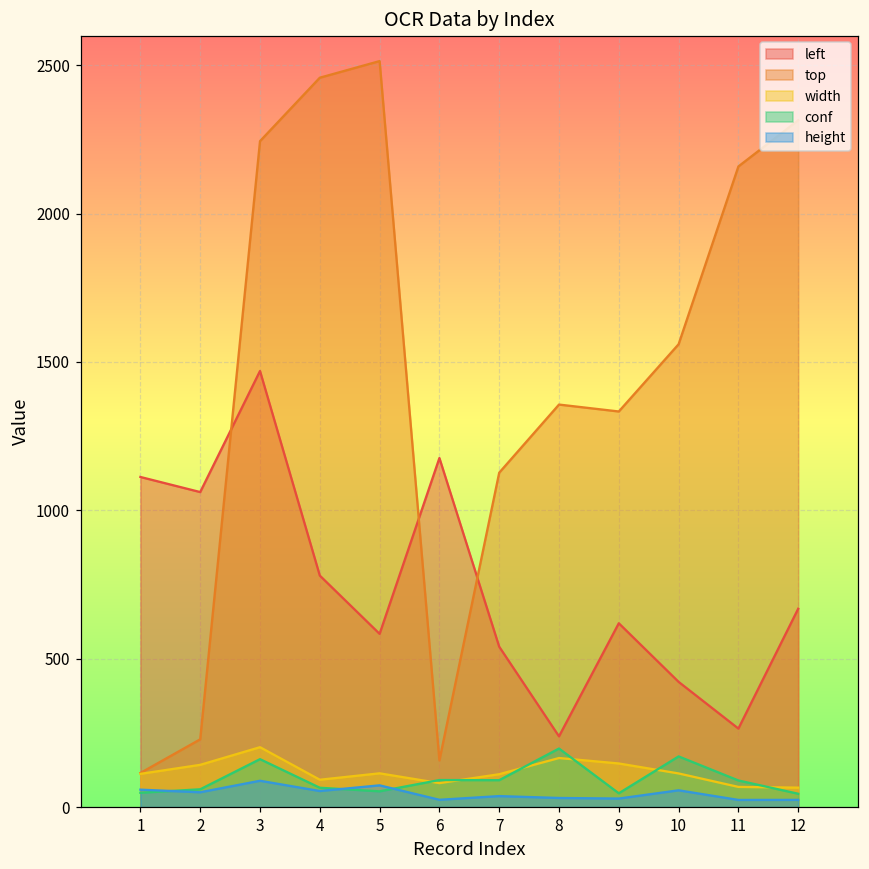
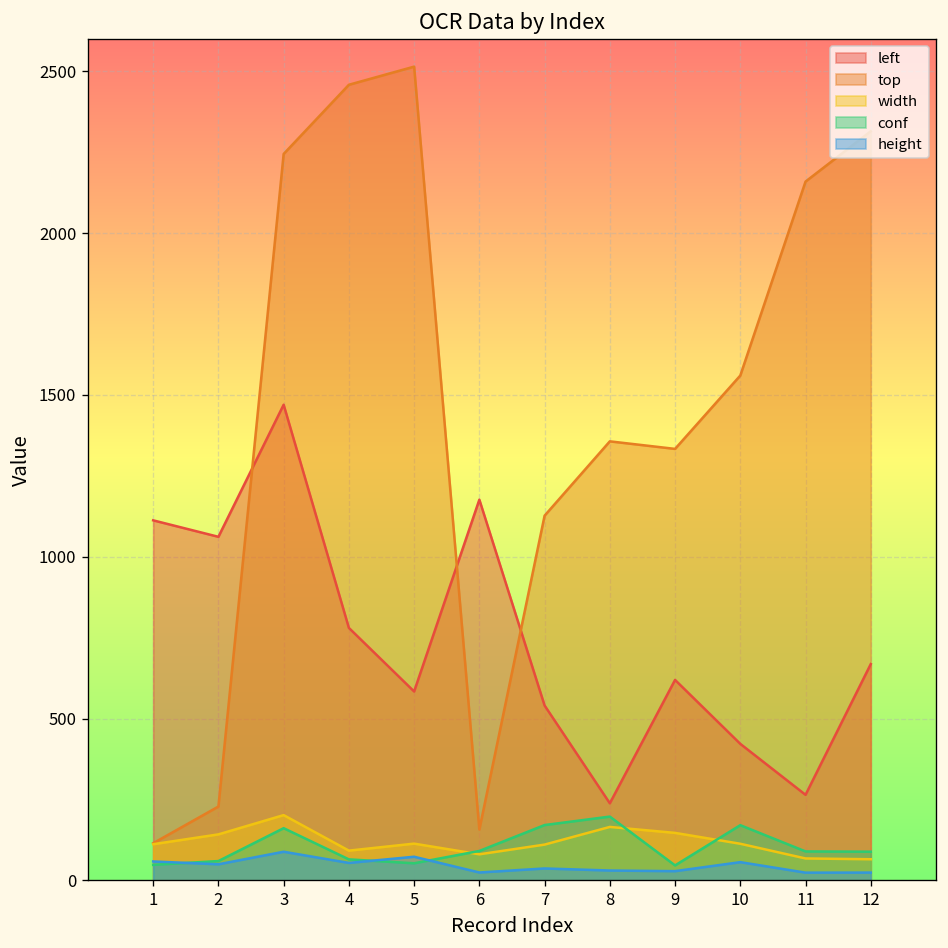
conf, 7: 90 -> 170
conf, 12: 50 -> 90
